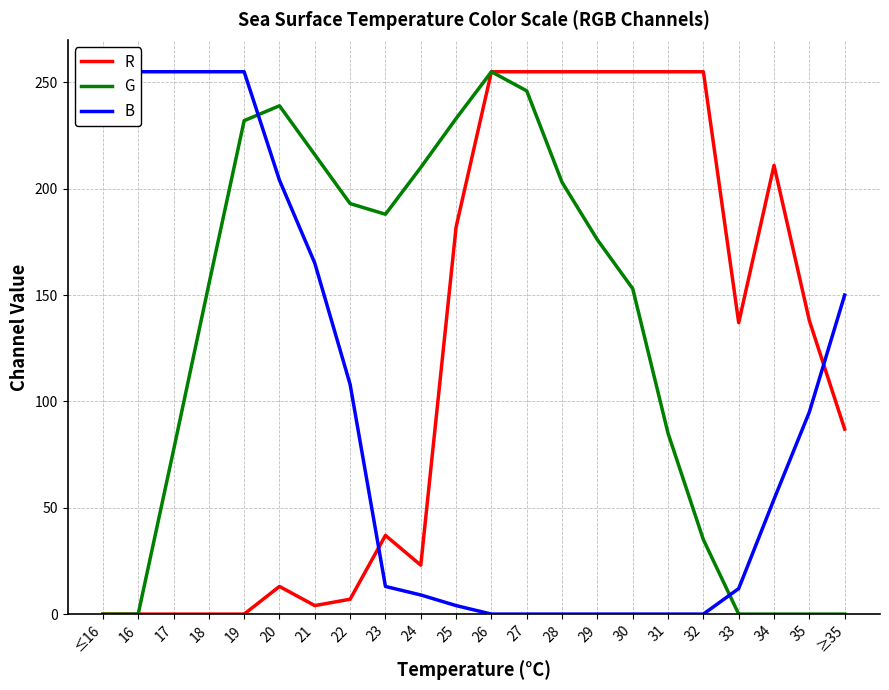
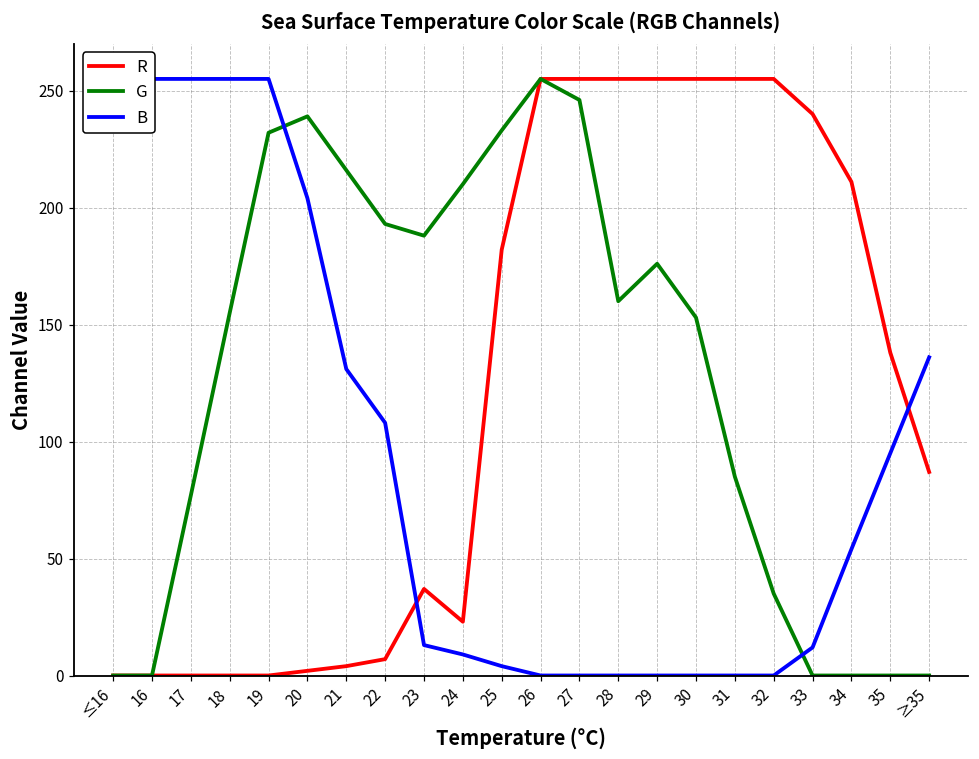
R, 20: 13 -> 2
B, 21: 165 -> 131
G, 28: 203 -> 160
R, 33: 137 -> 240
B, ≥35: 150 -> 136
